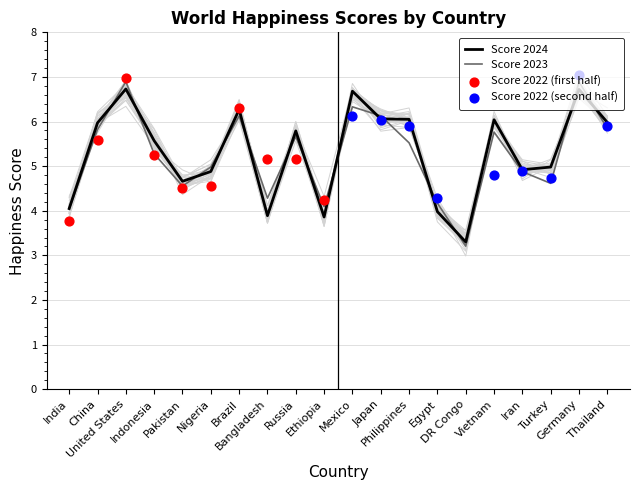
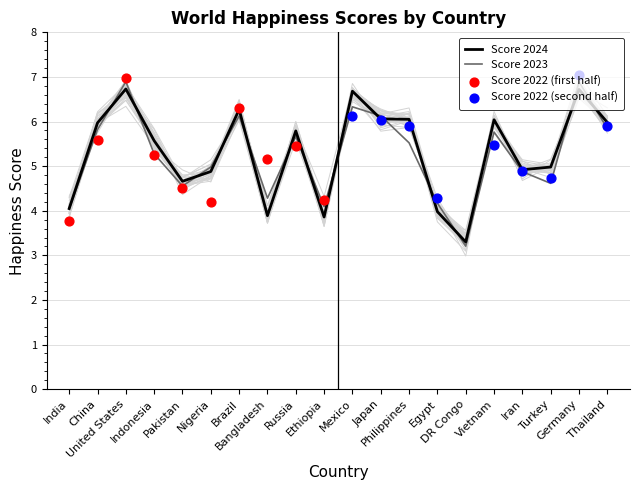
Score 2022 (first half), Nigeria: 4.6 -> 4.2
Score 2022 (first half), Russia: 5.2 -> 5.5
Score 2022 (second half), Vietnam: 4.8 -> 5.5
